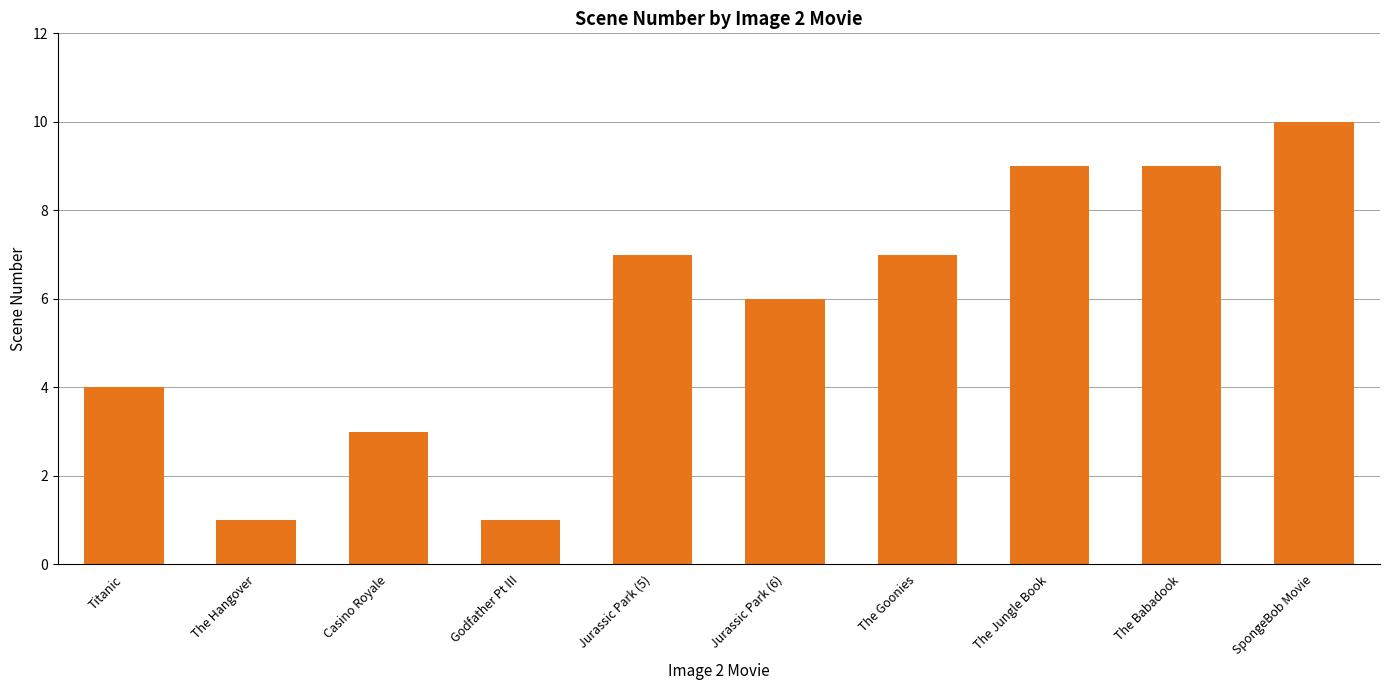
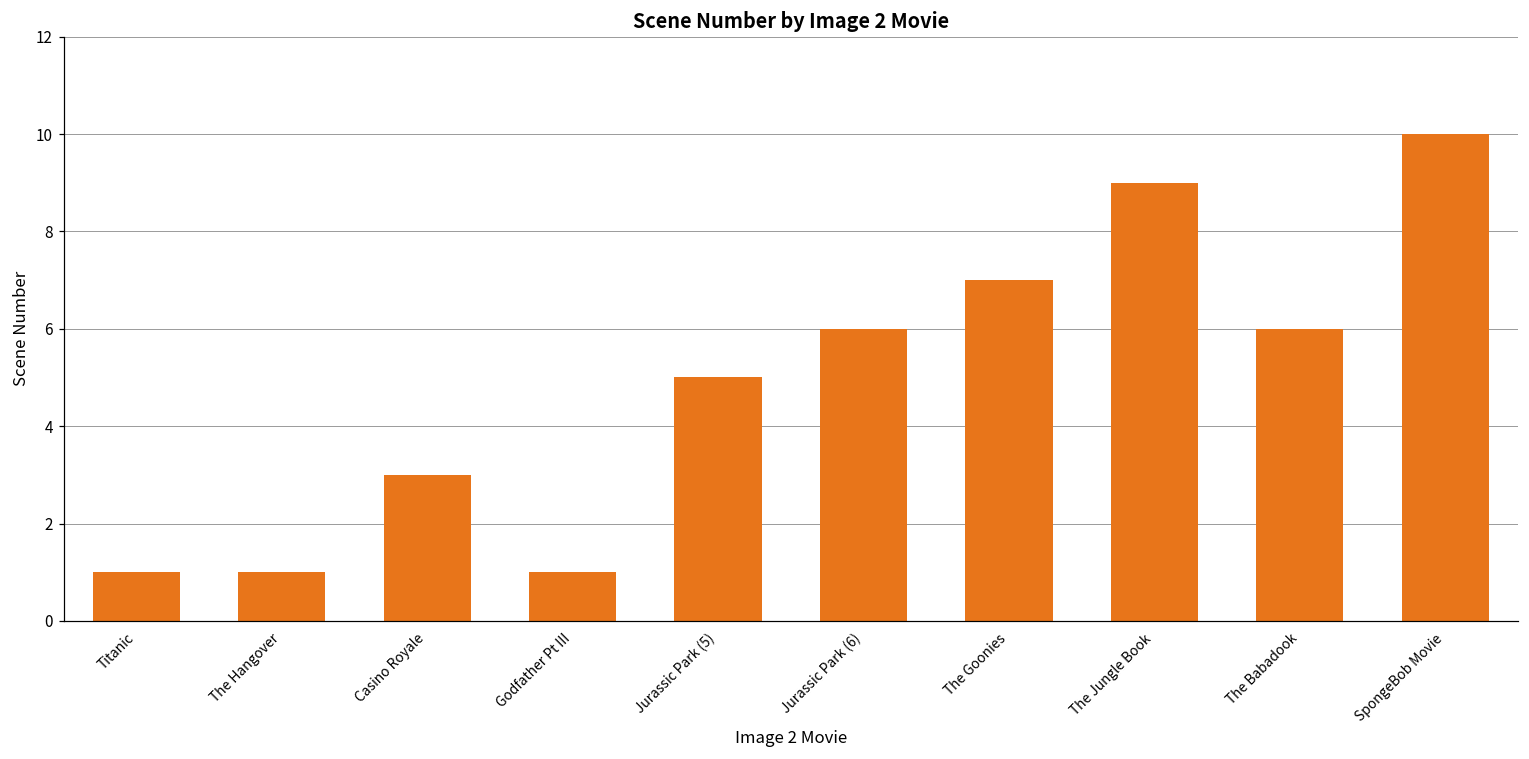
Titanic: 4 -> 1
Jurassic Park (5): 7 -> 5
The Babadook: 9 -> 6
